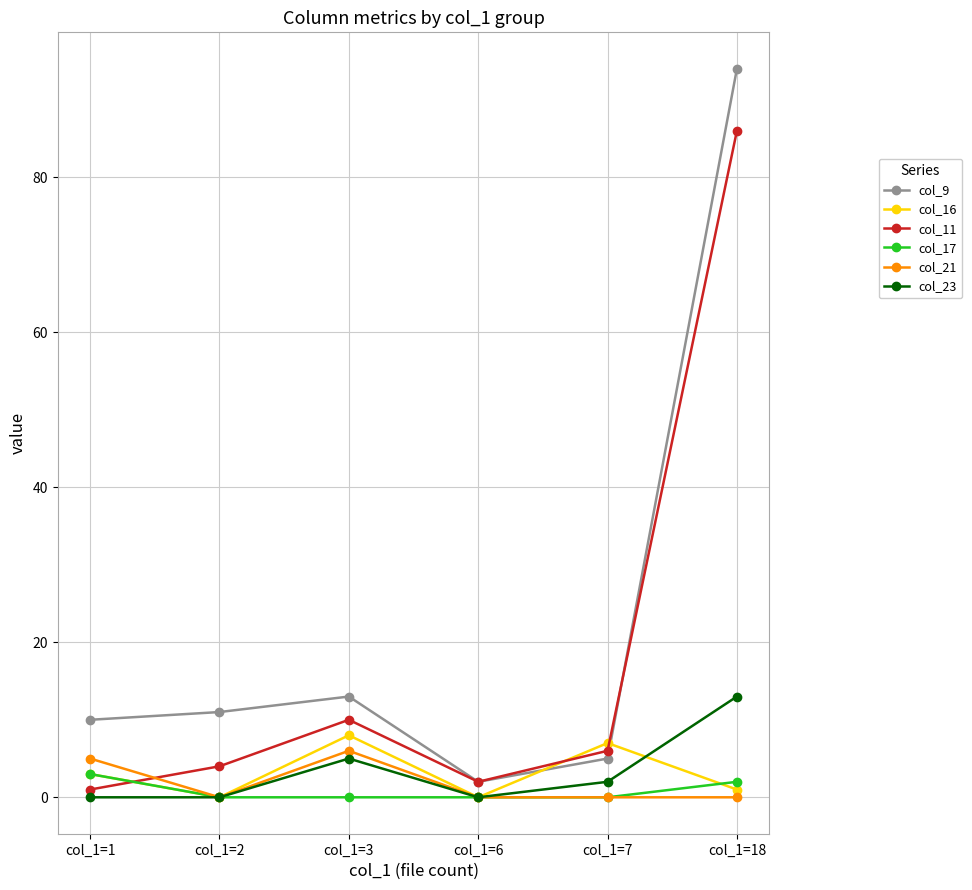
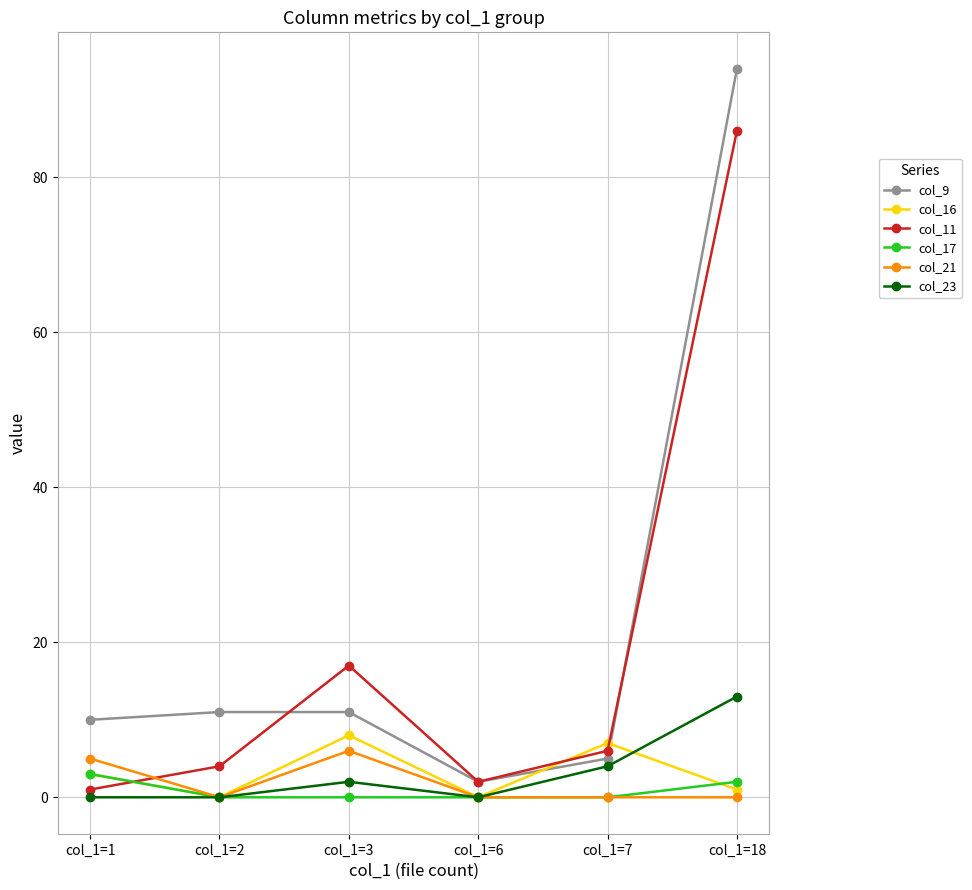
col_9, col_1=3: 13 -> 11
col_11, col_1=3: 10 -> 17
col_23, col_1=3: 5 -> 2
col_23, col_1=7: 2 -> 4
